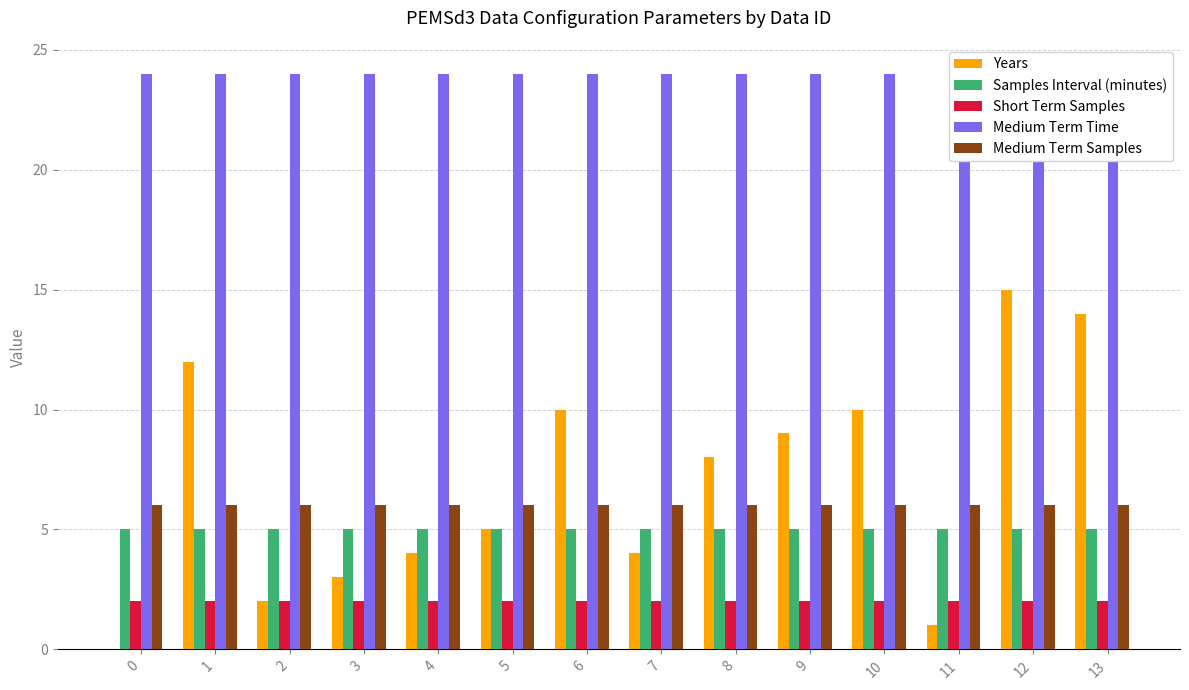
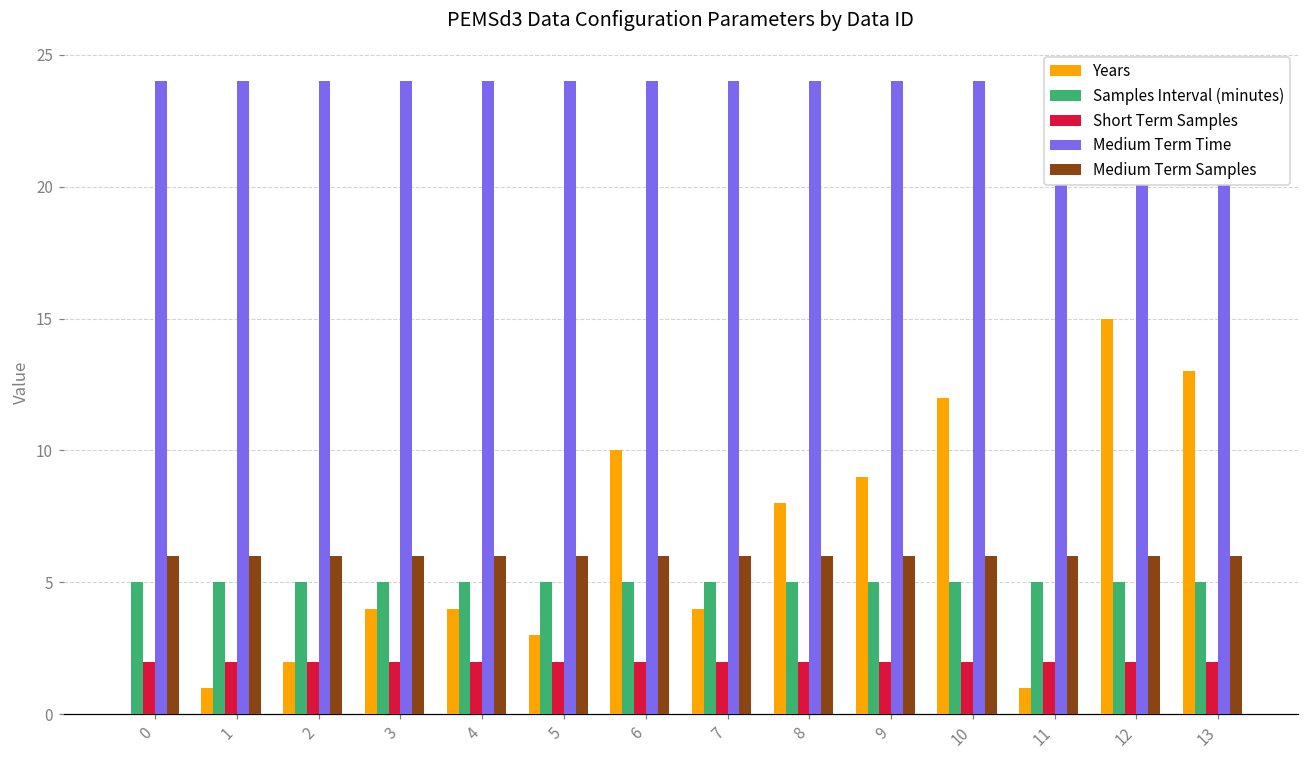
Years, 1: 12 -> 1
Years, 3: 3 -> 4
Years, 5: 5 -> 3
Years, 10: 10 -> 12
Years, 13: 14 -> 13
